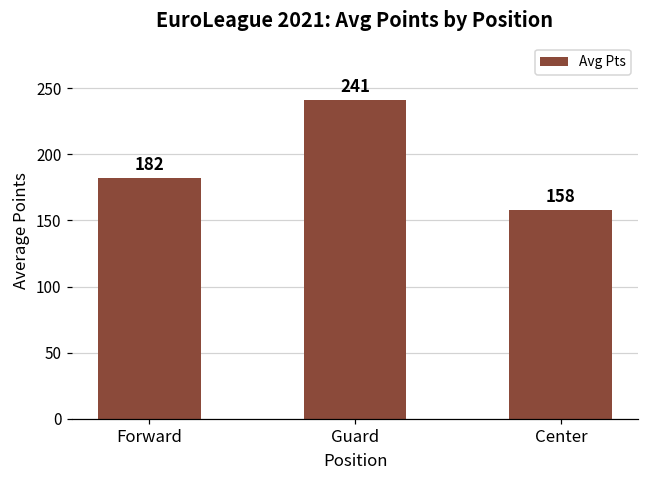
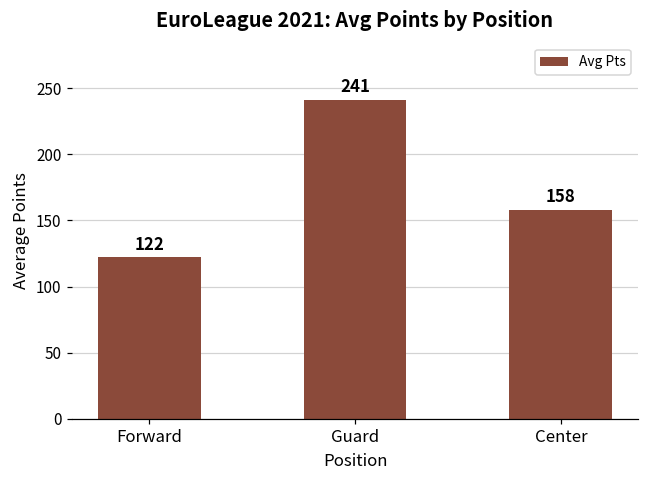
Forward: 182 -> 122
